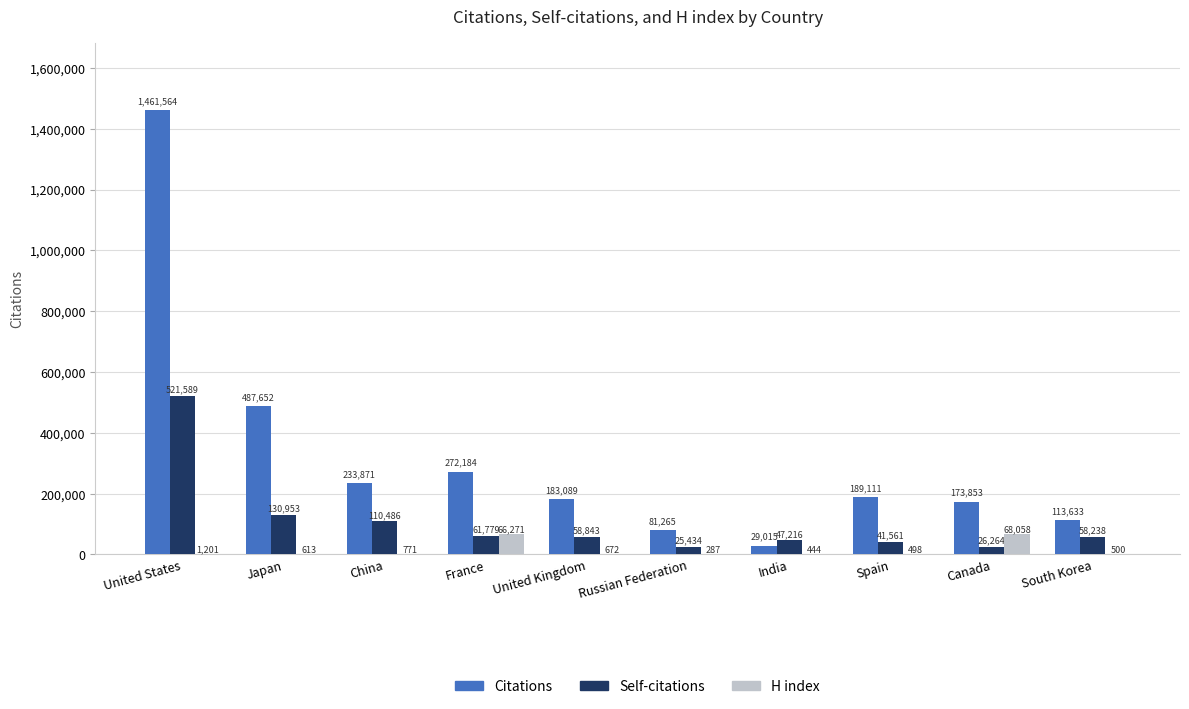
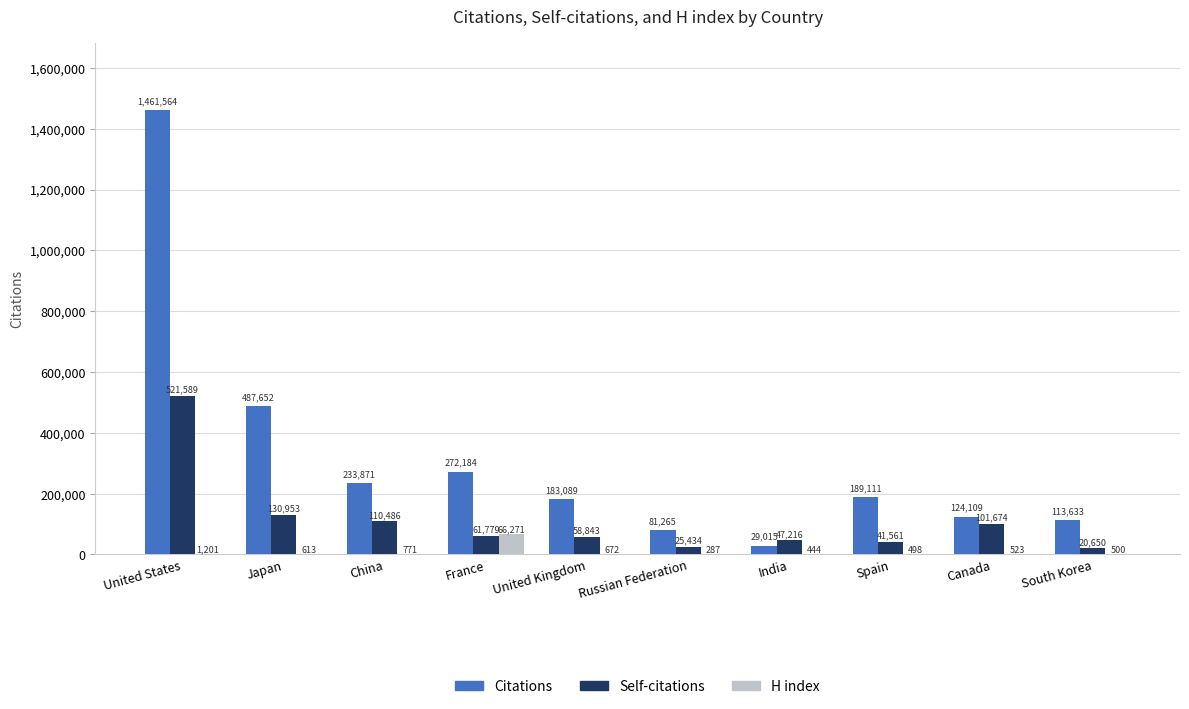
Citations, Canada: 173,853 -> 124,109
Self-citations, Canada: 26,264 -> 101,674
H index, Canada: 68,058 -> 523
Self-citations, South Korea: 58,238 -> 20,650
